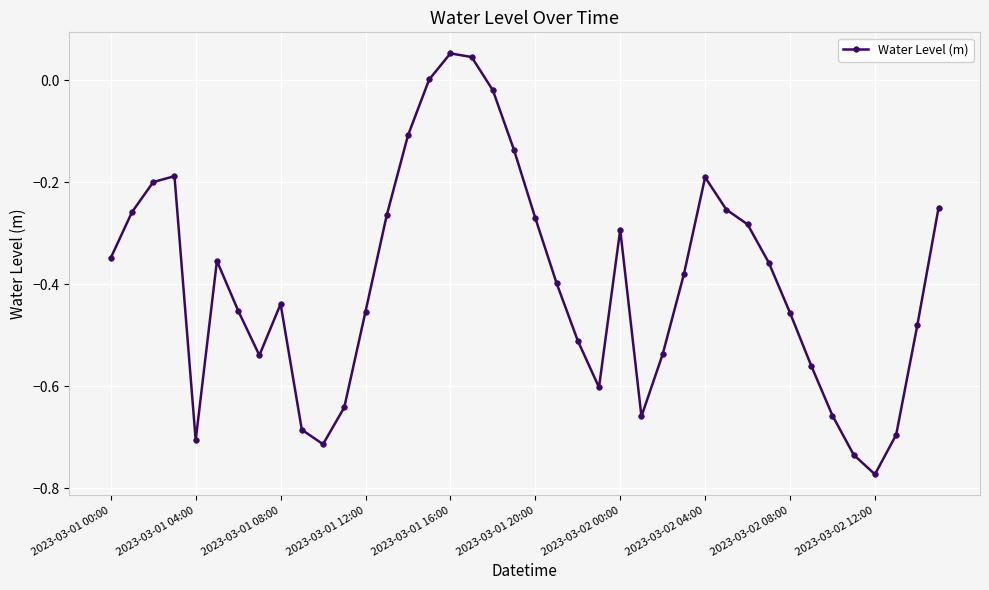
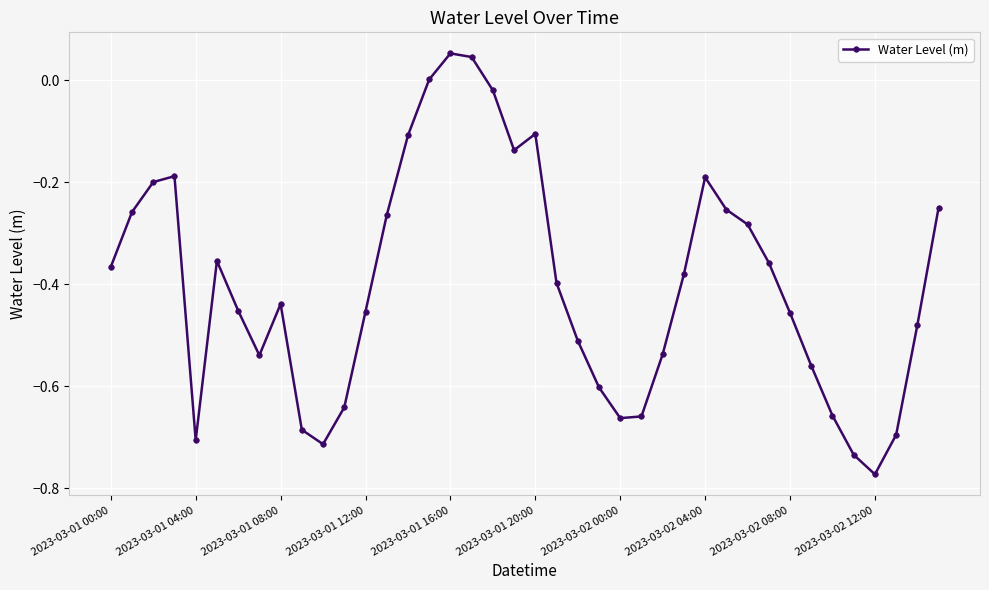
2023-03-01 00:00: -0.35 -> -0.37
2023-03-01 20:00: -0.27 -> -0.11
2023-03-02 00:00: -0.29 -> -0.66
